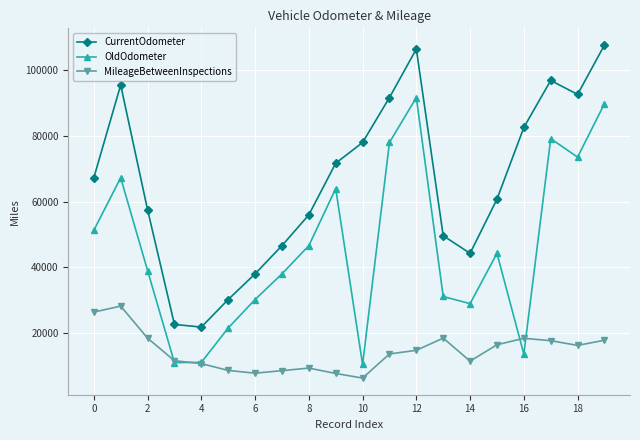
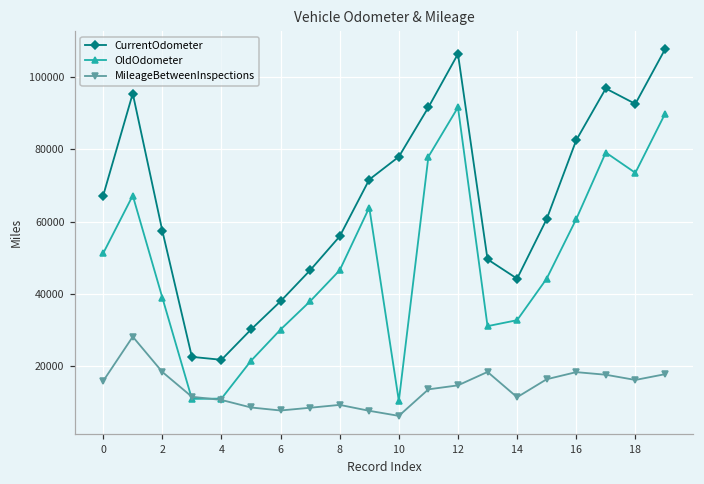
MileageBetweenInspections, 0: 26000 -> 16000
OldOdometer, 14: 29000 -> 33000
OldOdometer, 16: 14000 -> 61000
